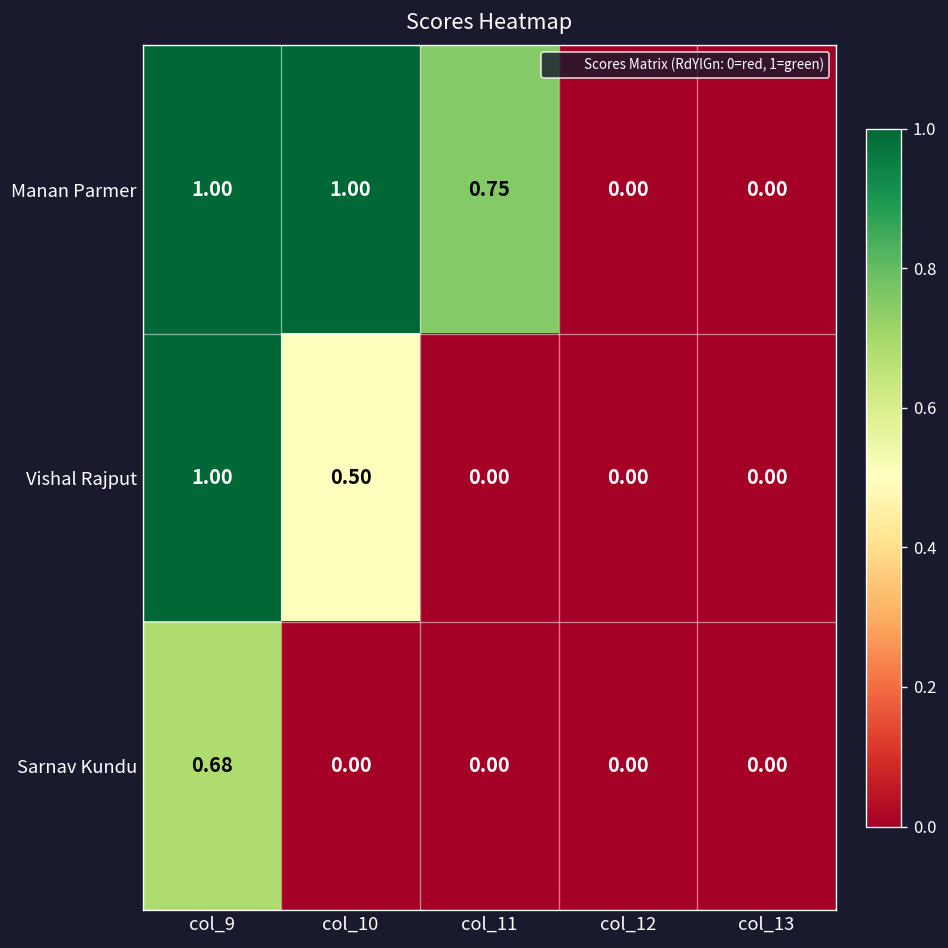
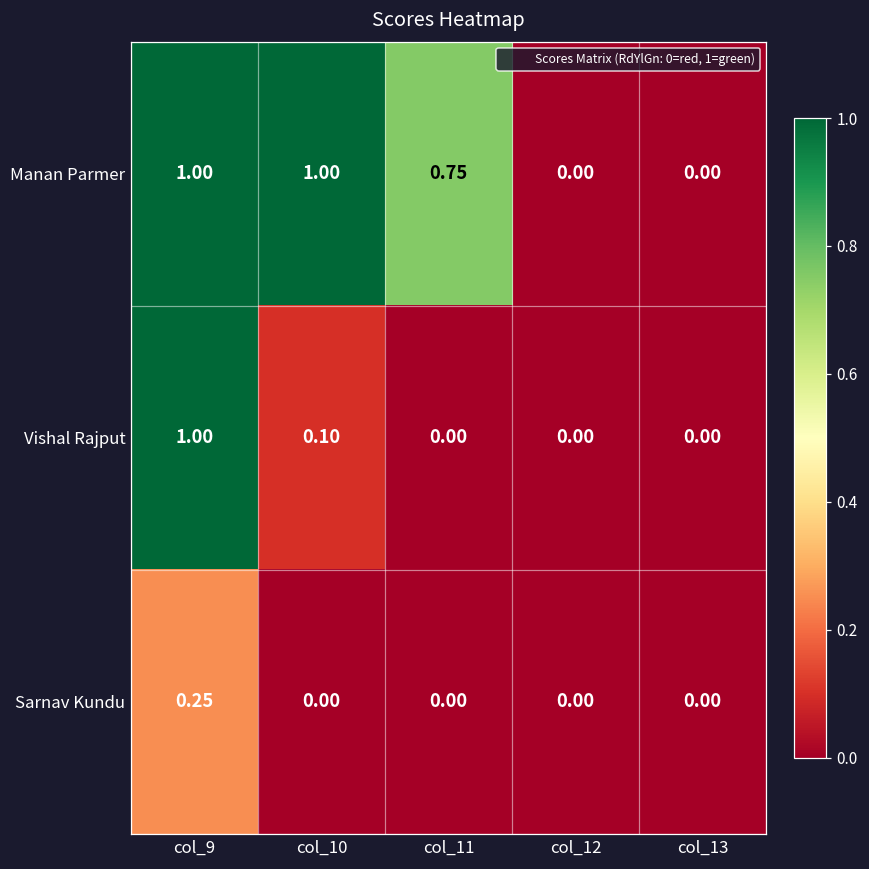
Vishal Rajput, col_10: 0.50 -> 0.10
Sarnav Kundu, col_9: 0.68 -> 0.25
